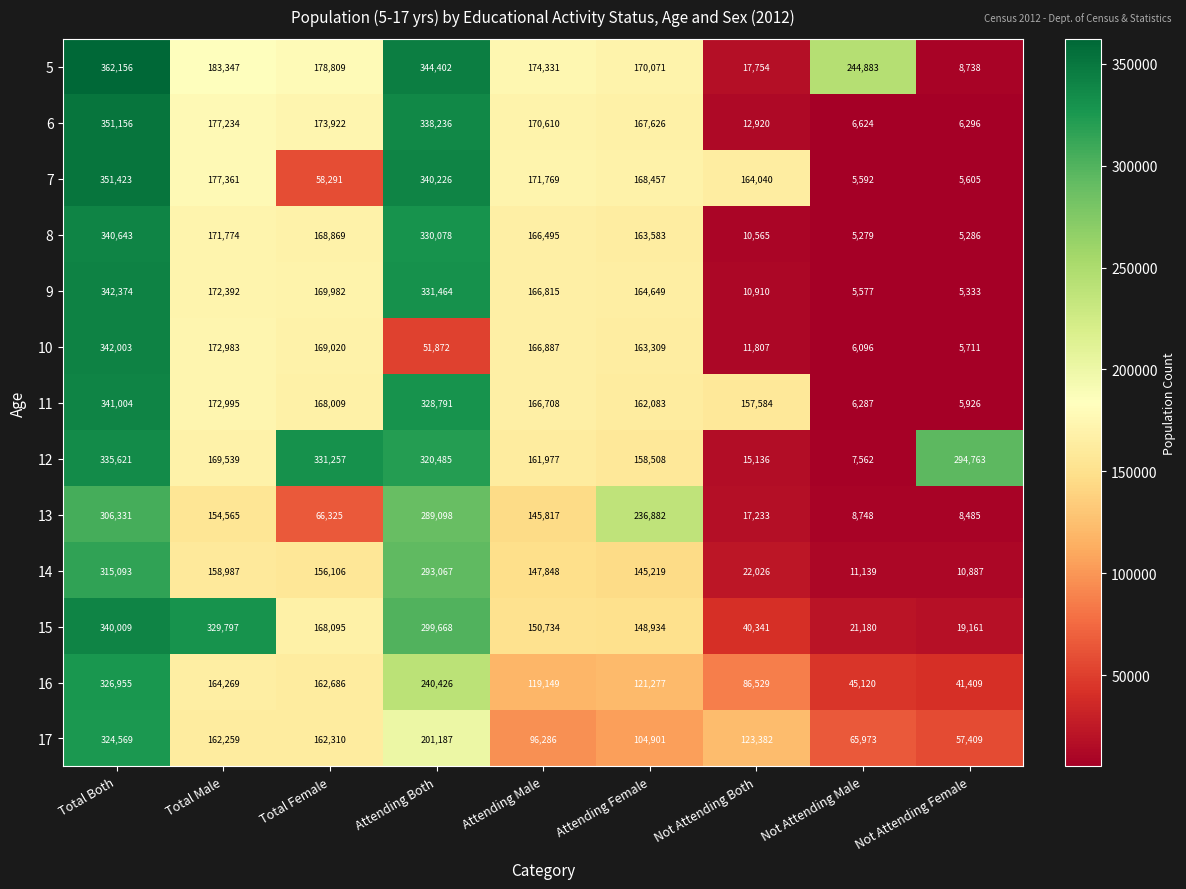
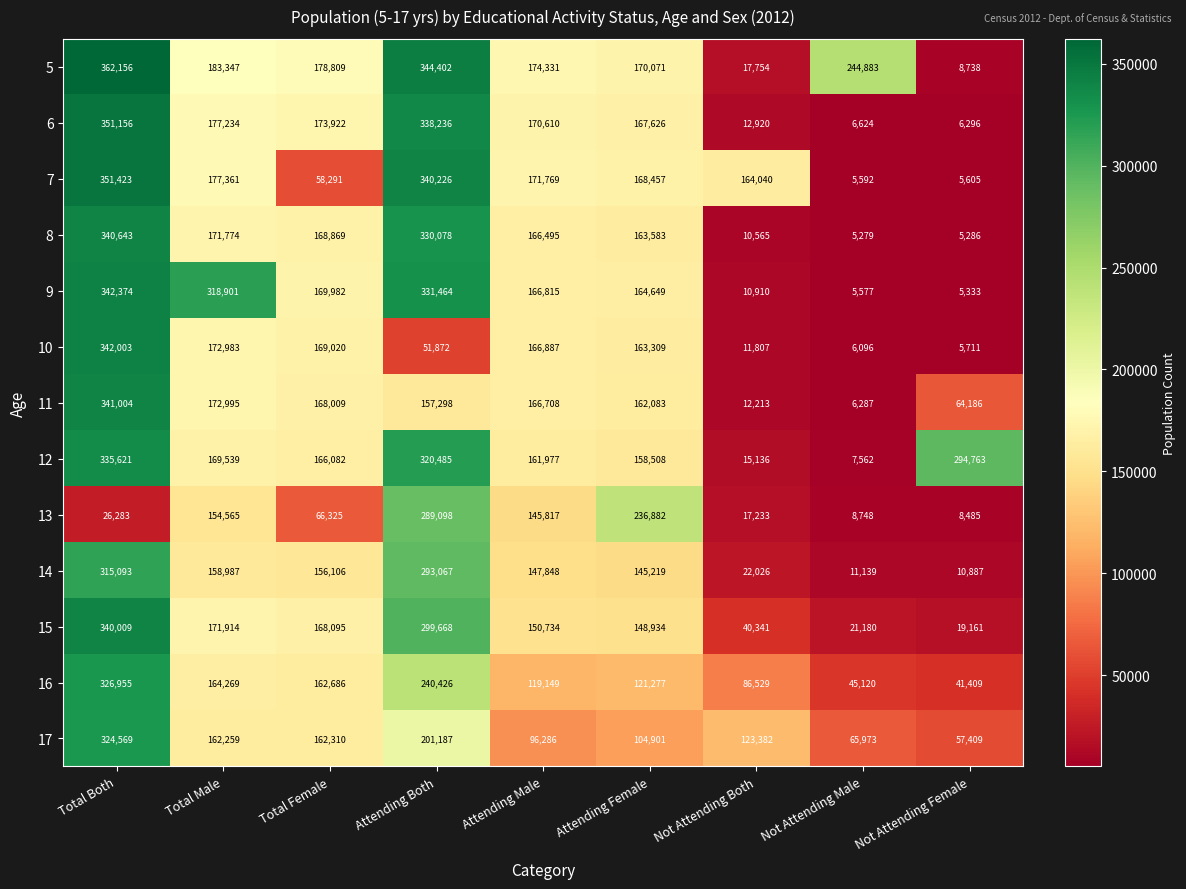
9, Total Male: 172,392 -> 318,901
11, Attending Both: 328,791 -> 157,298
11, Not Attending Both: 157,584 -> 12,213
11, Not Attending Female: 5,926 -> 64,186
12, Total Female: 331,257 -> 166,082
13, Total Both: 306,331 -> 26,283
15, Total Male: 329,797 -> 171,914
